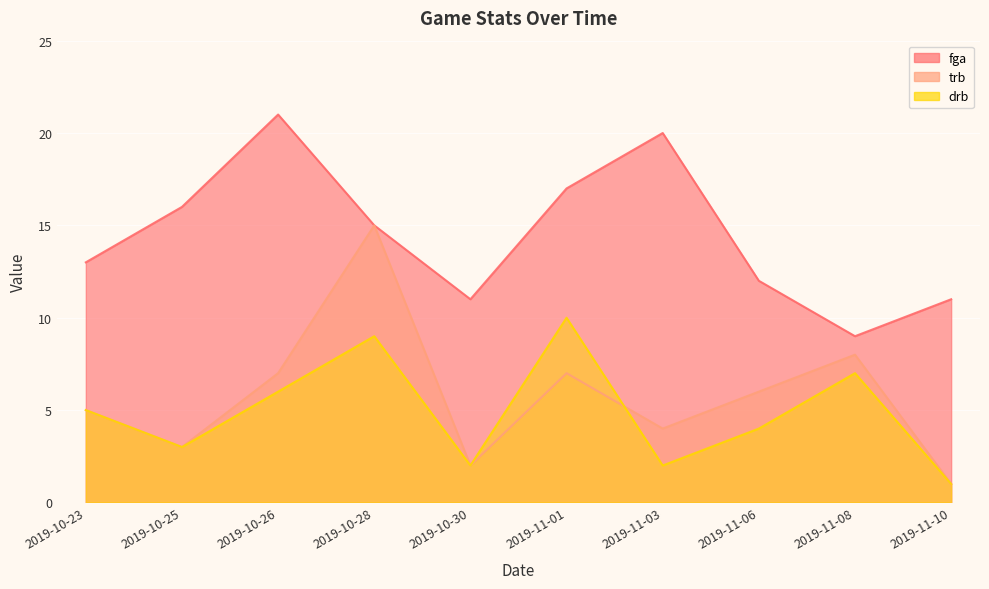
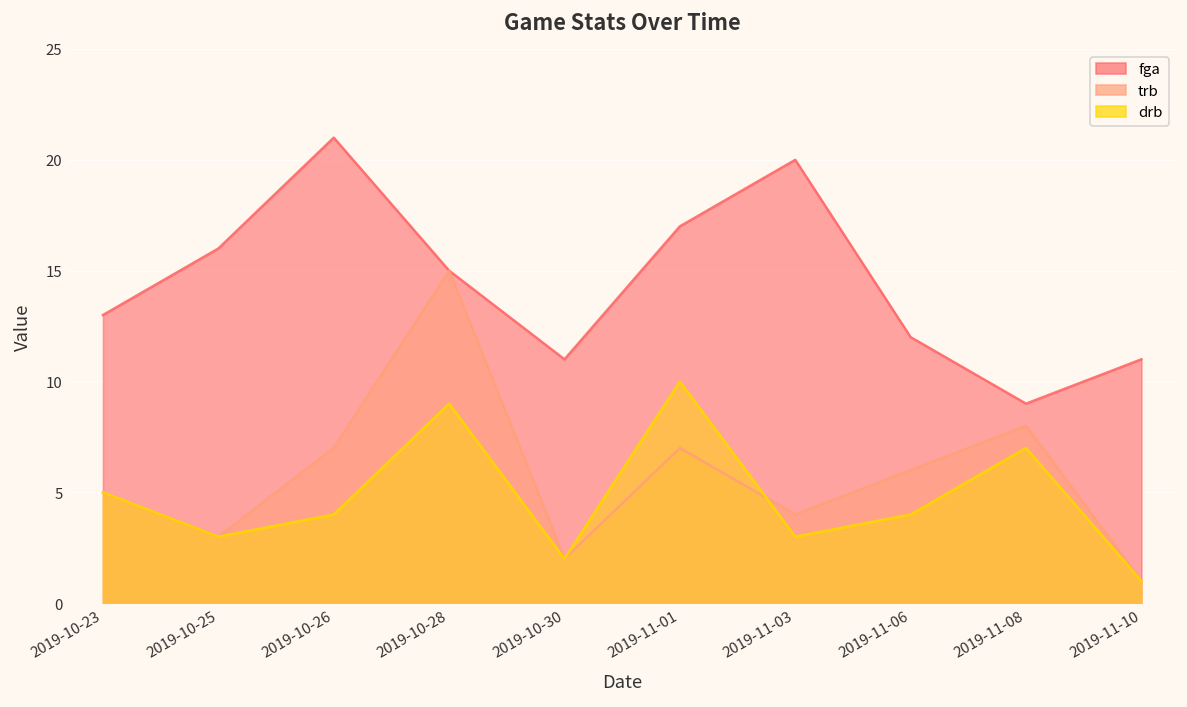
drb, 2019-10-26: 6 -> 4
drb, 2019-11-03: 2 -> 3
